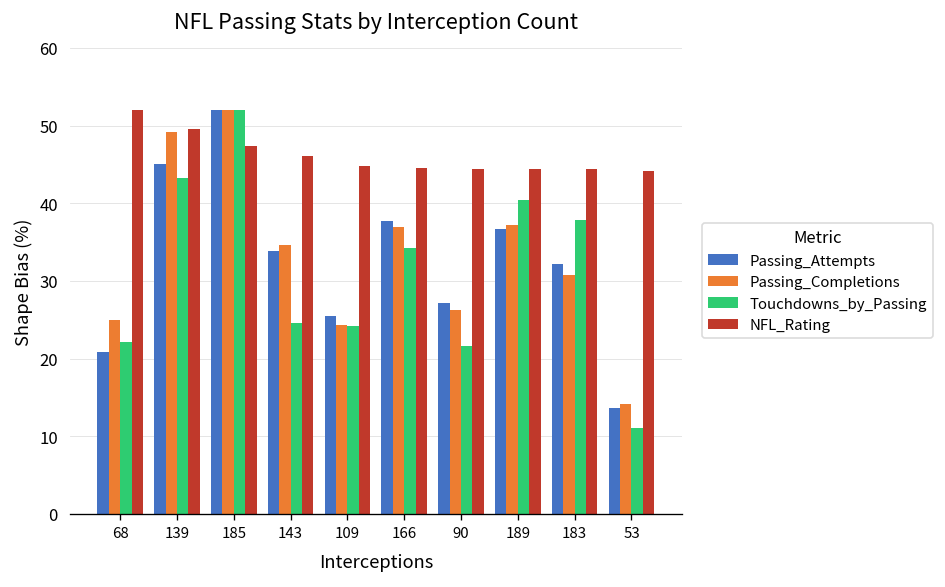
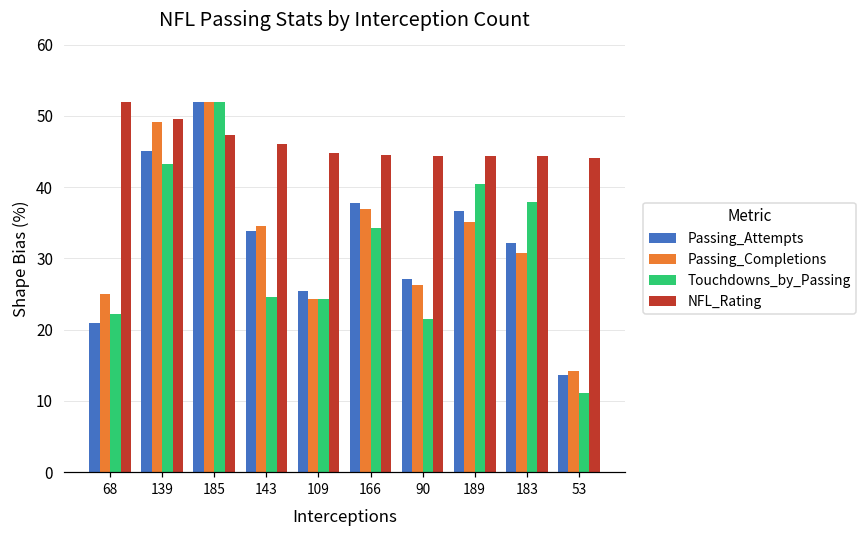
Passing_Completions, 189: 37 -> 35
